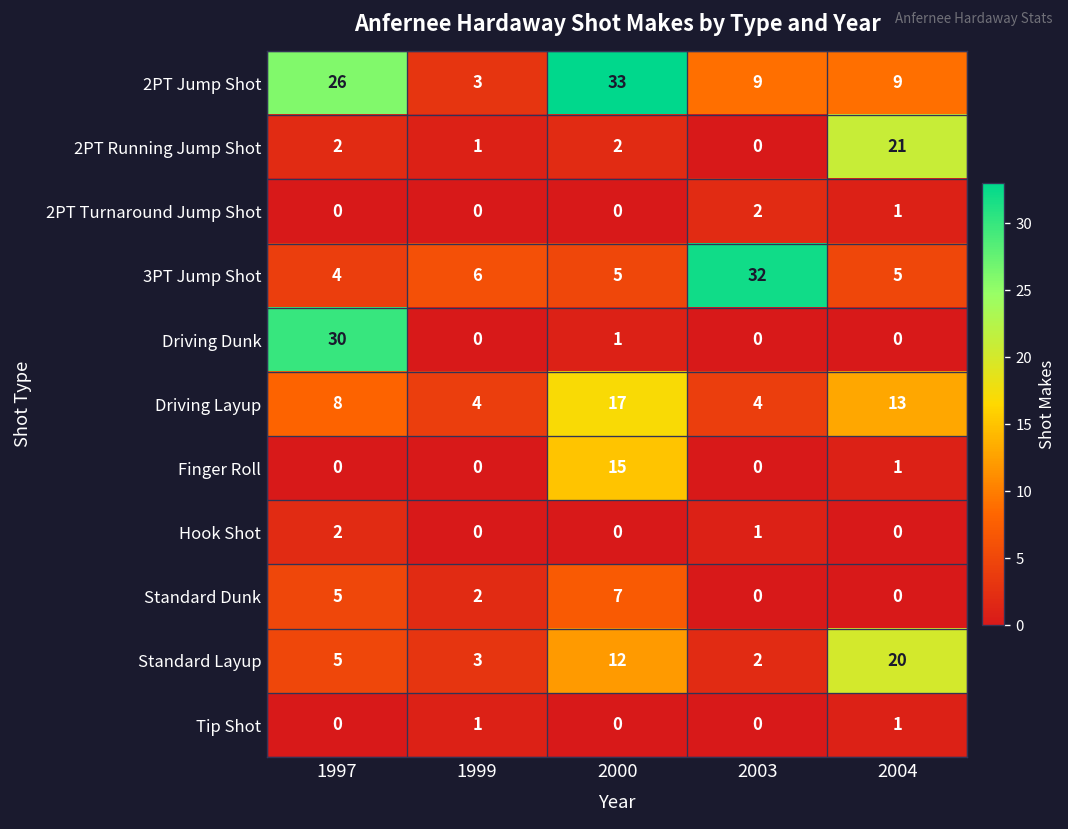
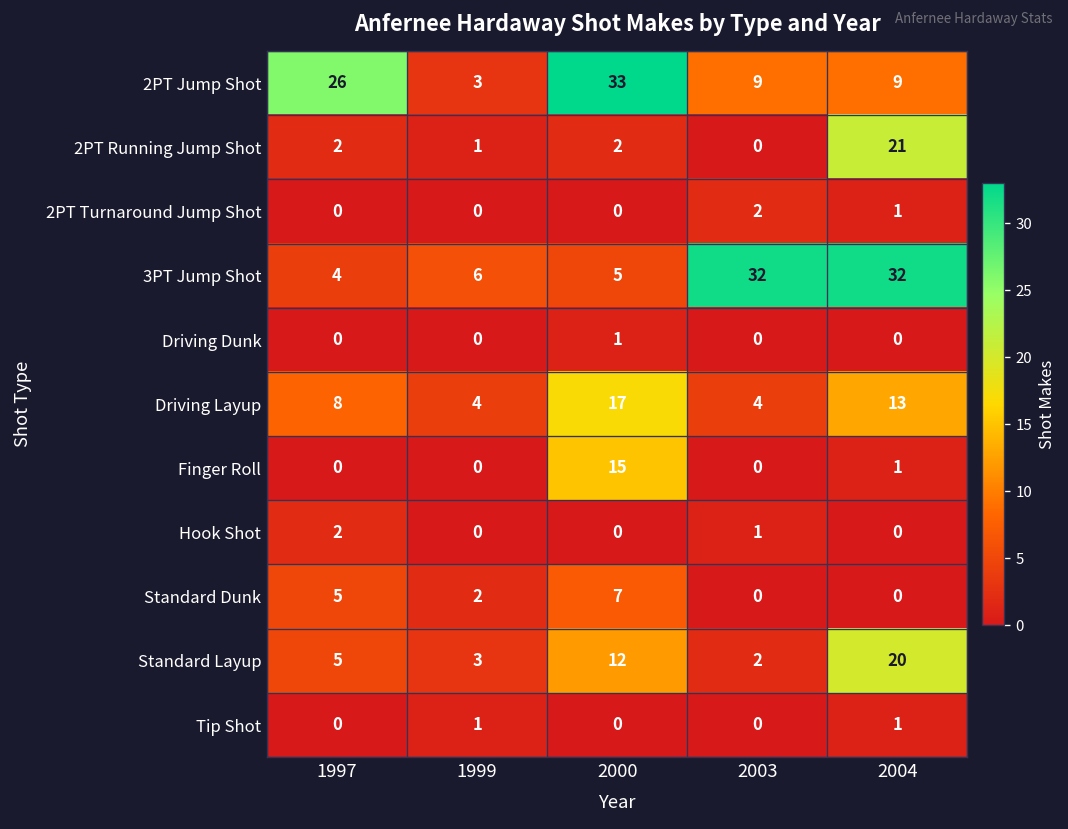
3PT Jump Shot, 2004: 5 -> 32
Driving Dunk, 1997: 30 -> 0
